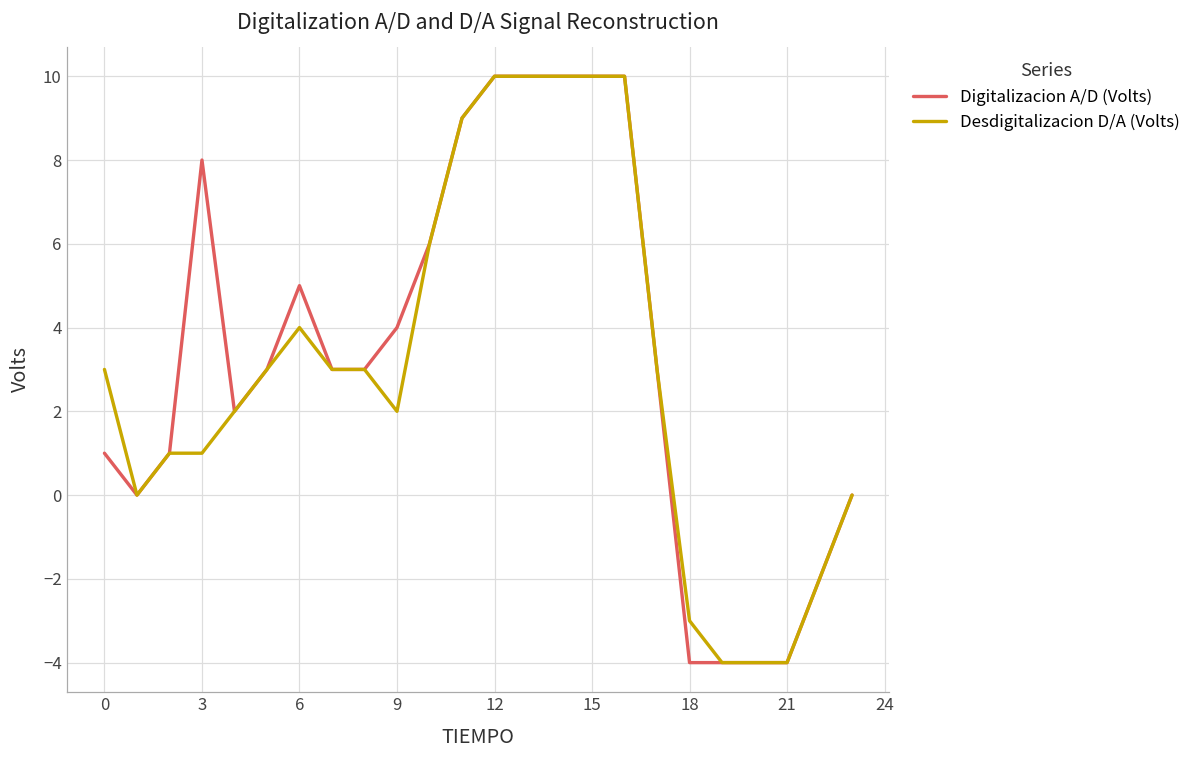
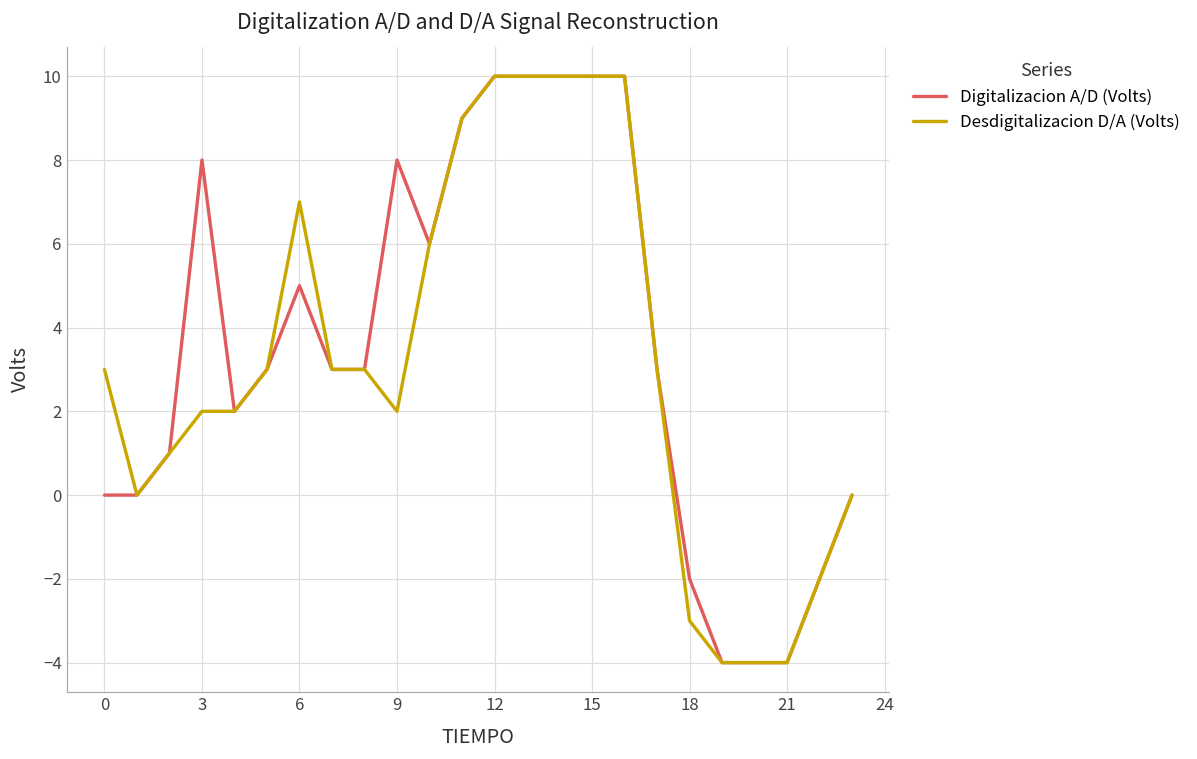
Digitalizacion A/D (Volts), 0: 1 -> 0
Desdigitalizacion D/A (Volts), 3: 1 -> 2
Desdigitalizacion D/A (Volts), 6: 4 -> 7
Digitalizacion A/D (Volts), 9: 4 -> 8
Digitalizacion A/D (Volts), 18: -4 -> -2
